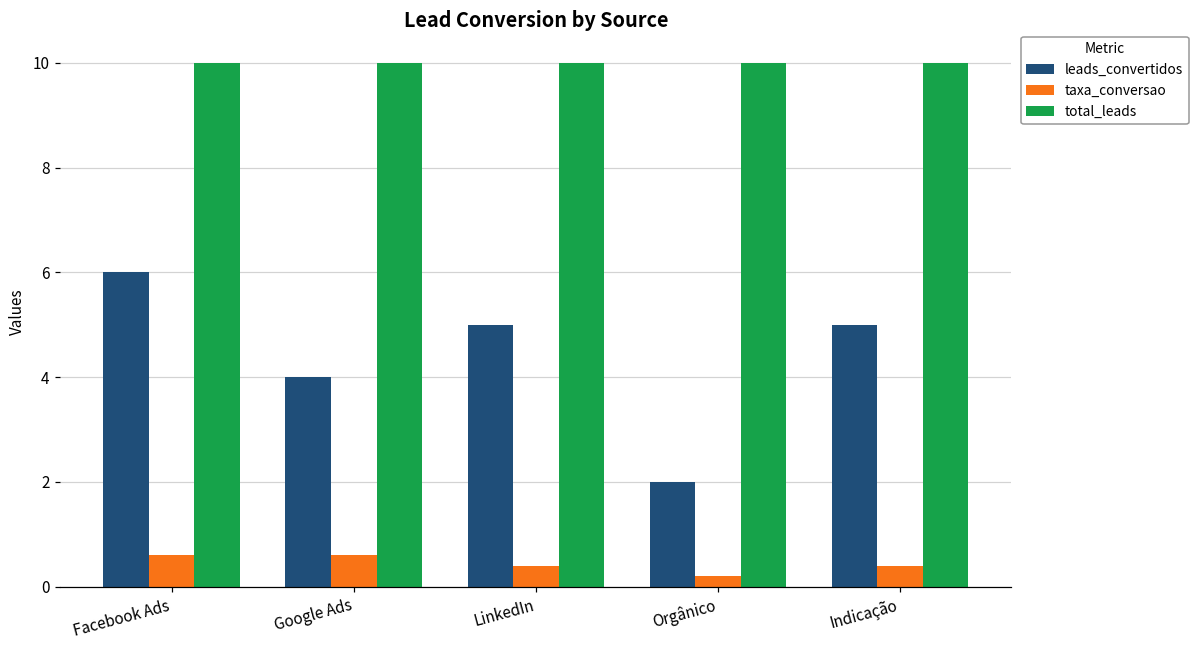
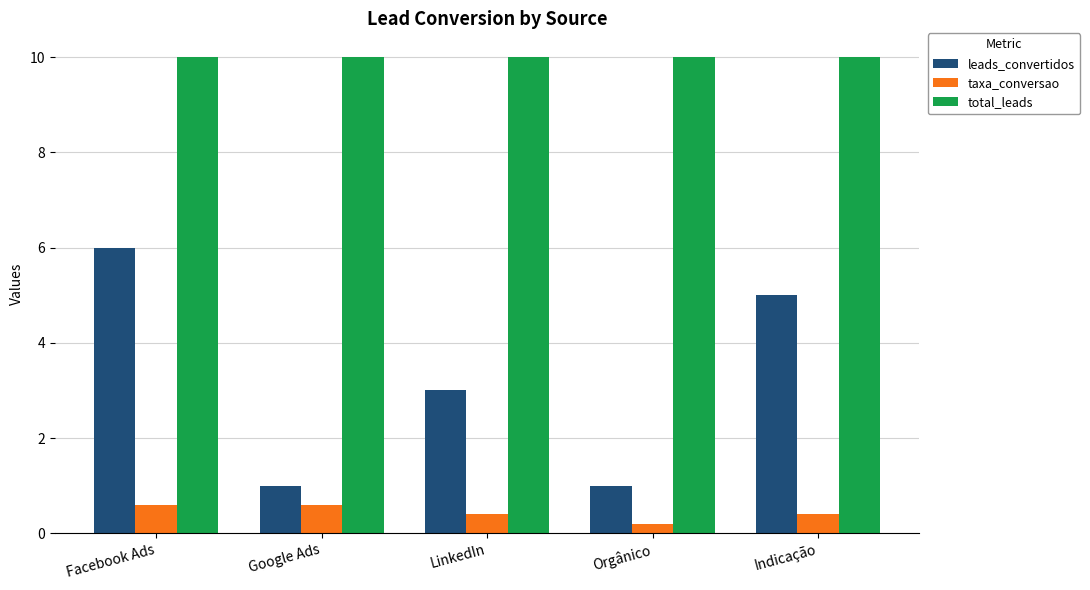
leads_convertidos, Google Ads: 4 -> 1
leads_convertidos, LinkedIn: 5 -> 3
leads_convertidos, Orgânico: 2 -> 1
